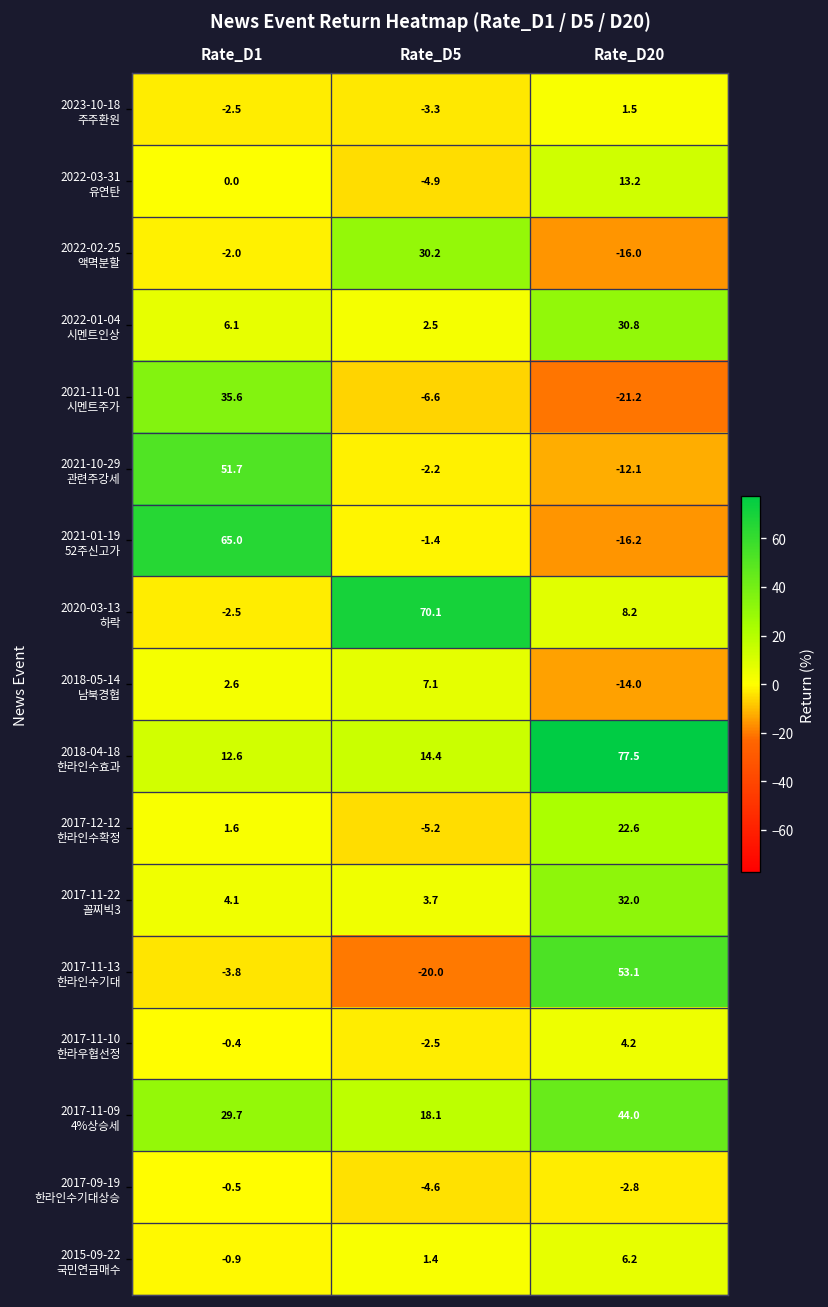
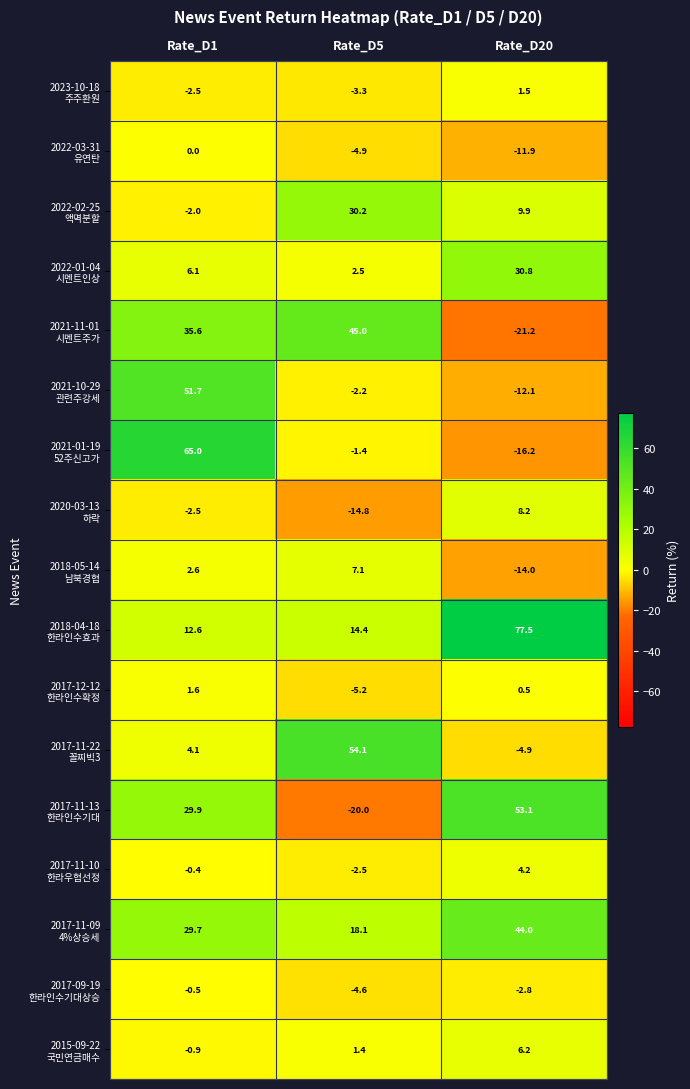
2022-03-31 유연탄, Rate_D20: 13.2 -> -11.9
2022-02-25 액멱분할, Rate_D20: -16.0 -> 9.9
2021-11-01 시멘트주가, Rate_D5: -6.6 -> 45.0
2020-03-13 하락, Rate_D5: 70.1 -> -14.8
2017-12-12 한라인수확정, Rate_D20: 22.6 -> 0.5
2017-11-22 꼴찌빅3, Rate_D5: 3.7 -> 54.1
2017-11-22 꼴찌빅3, Rate_D20: 32.0 -> -4.9
2017-11-13 한라인수기대, Rate_D1: -3.8 -> 29.9
